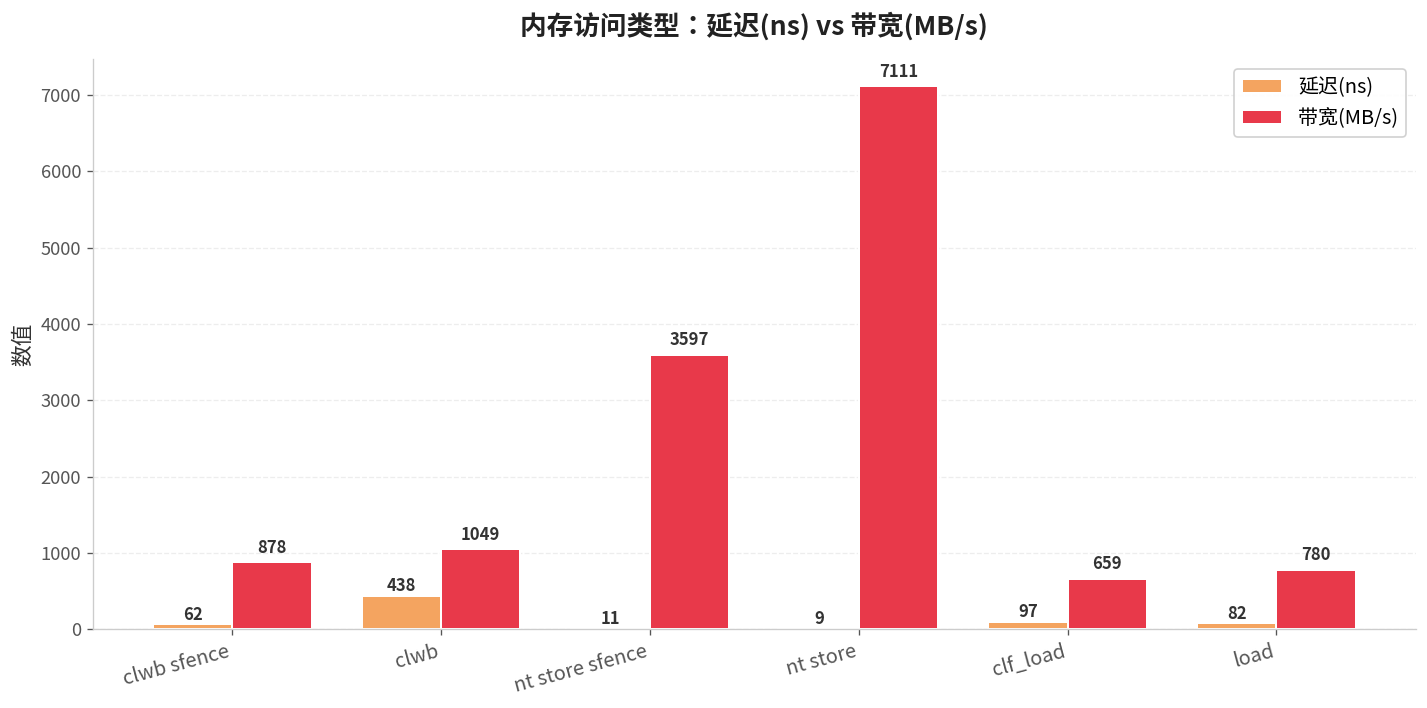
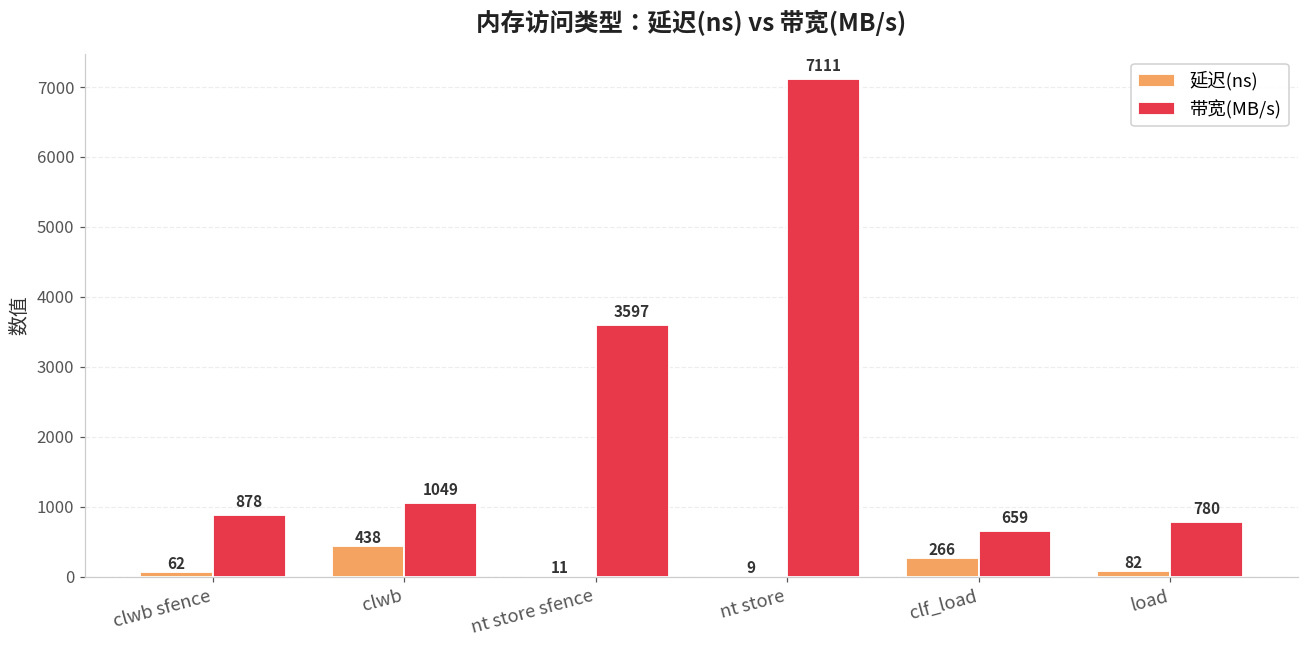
延迟(ns), clf_load: 97 -> 266
